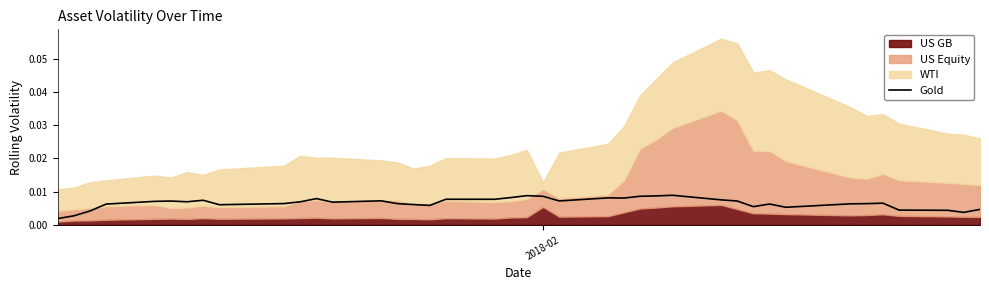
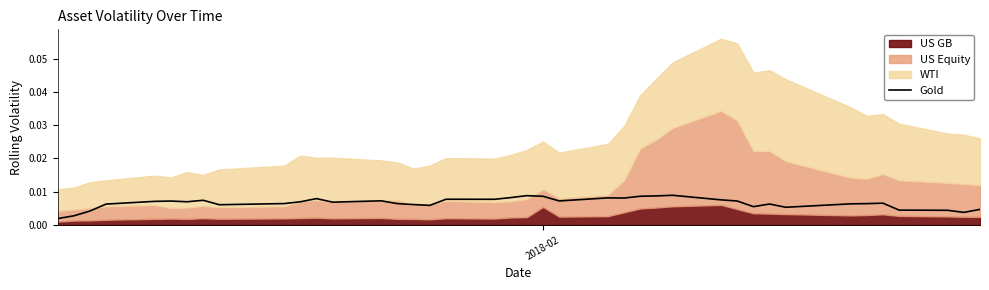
WTI, 2018-02: 0.002 -> 0.014
